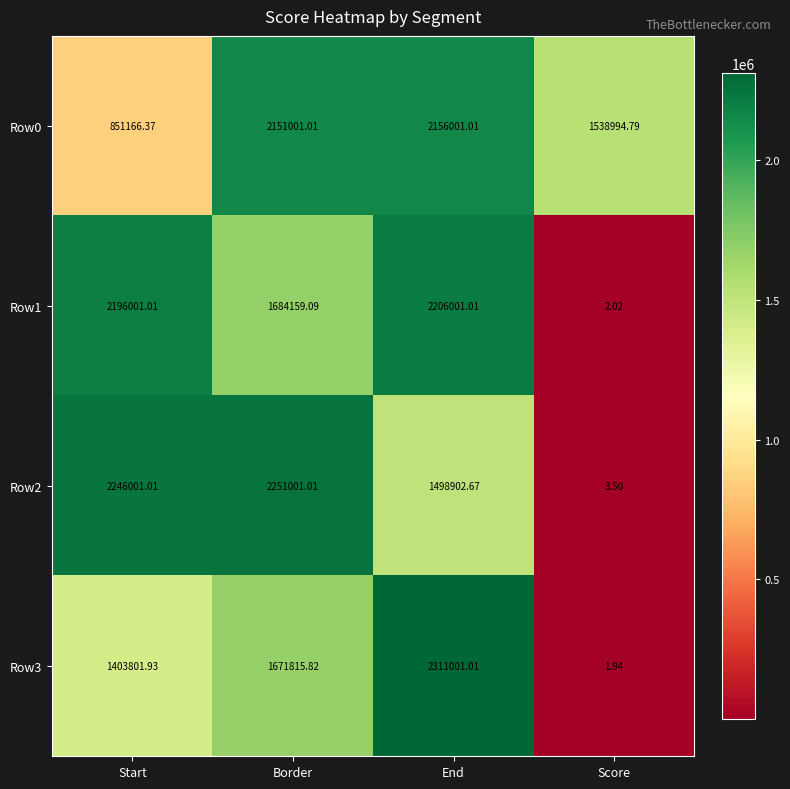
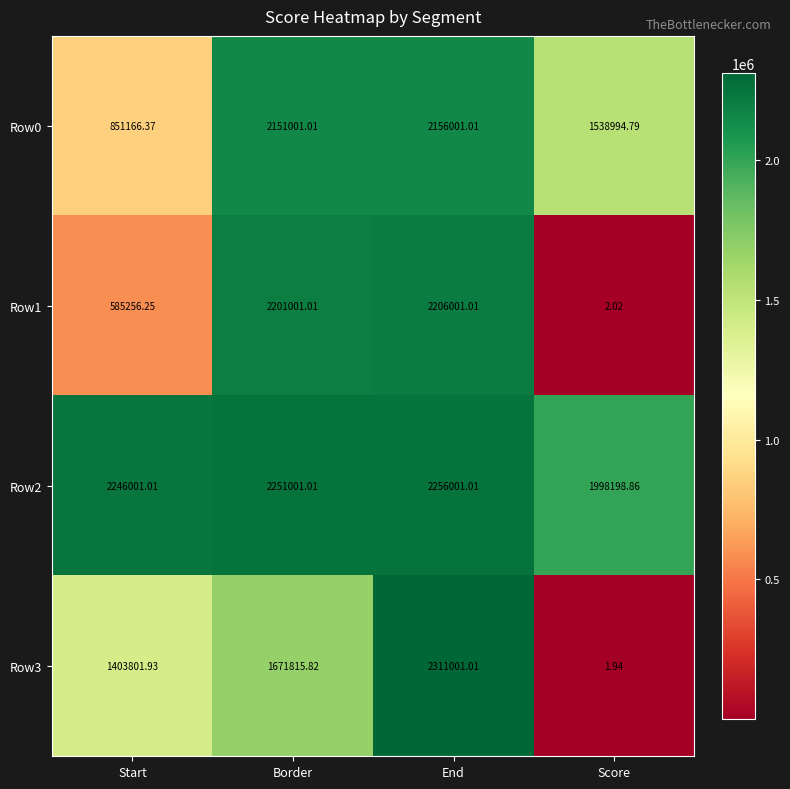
Row1, Start: 2196001.01 -> 585256.25
Row1, Border: 1684159.09 -> 2201001.01
Row2, End: 1498902.67 -> 2256001.01
Row2, Score: 3.50 -> 1998198.86
